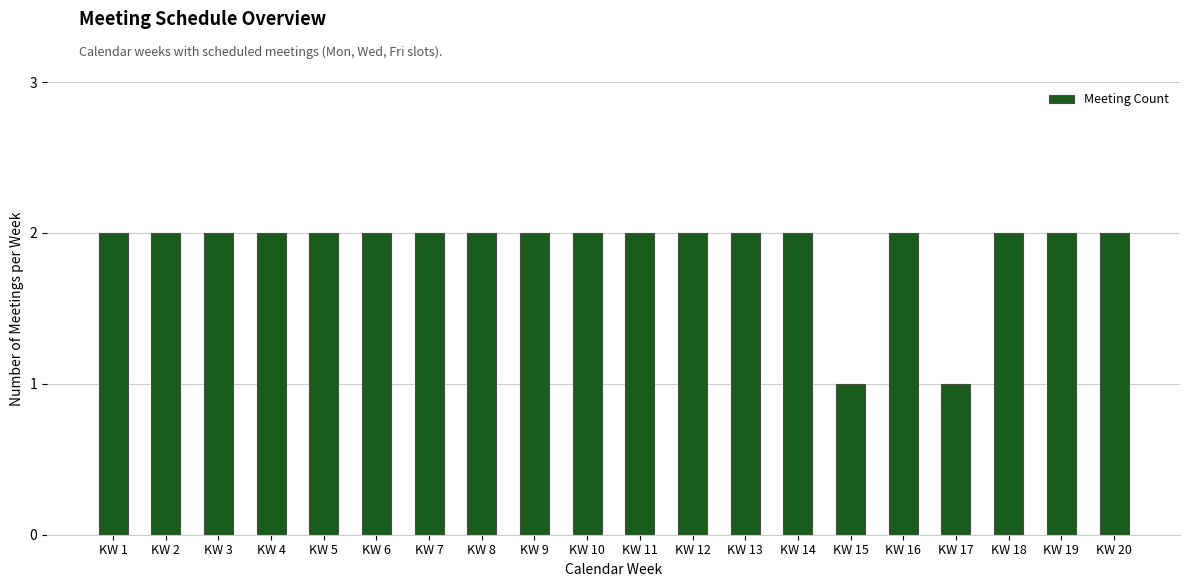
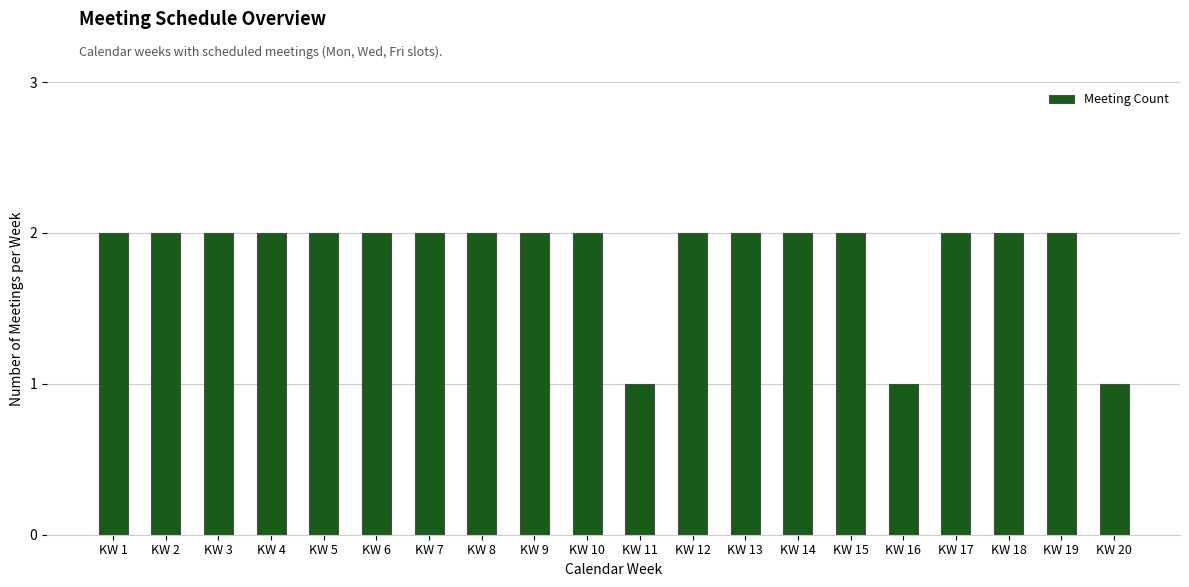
KW 11: 2 -> 1
KW 15: 1 -> 2
KW 16: 2 -> 1
KW 17: 1 -> 2
KW 20: 2 -> 1
